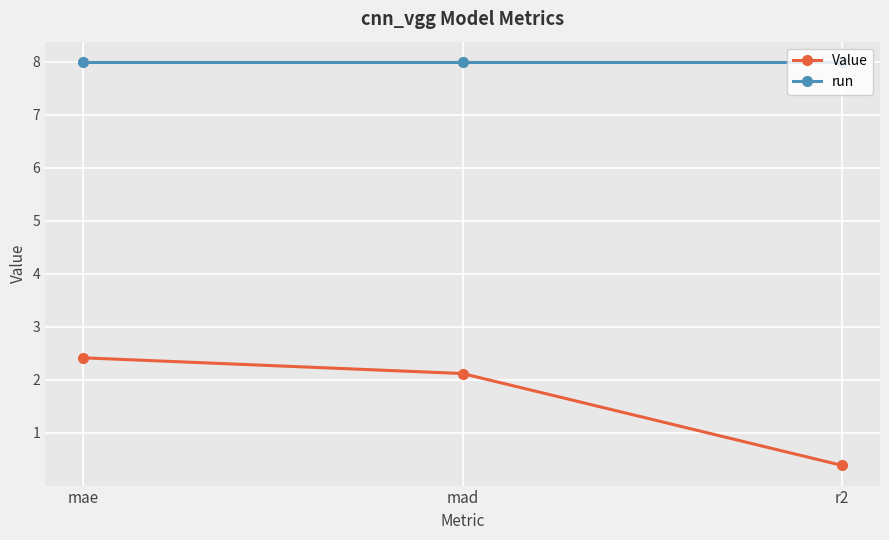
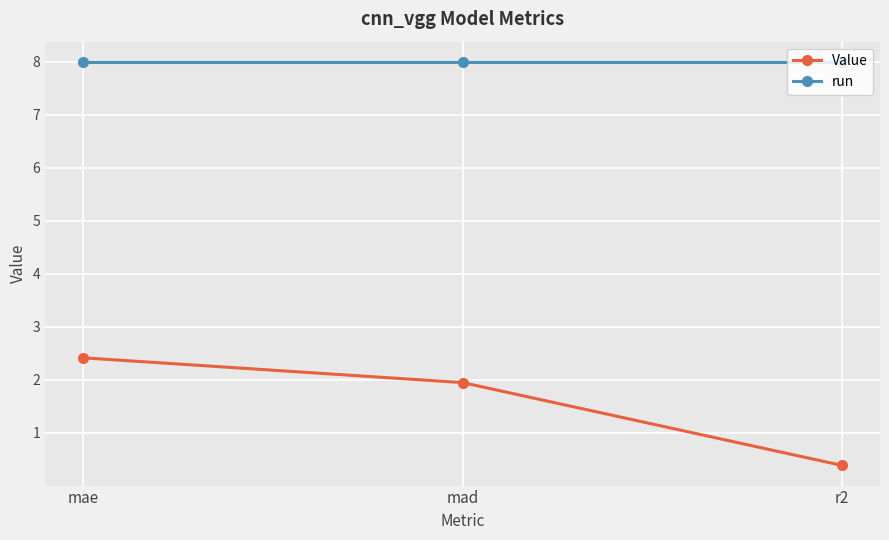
Value, mad: 2.1 -> 1.9
